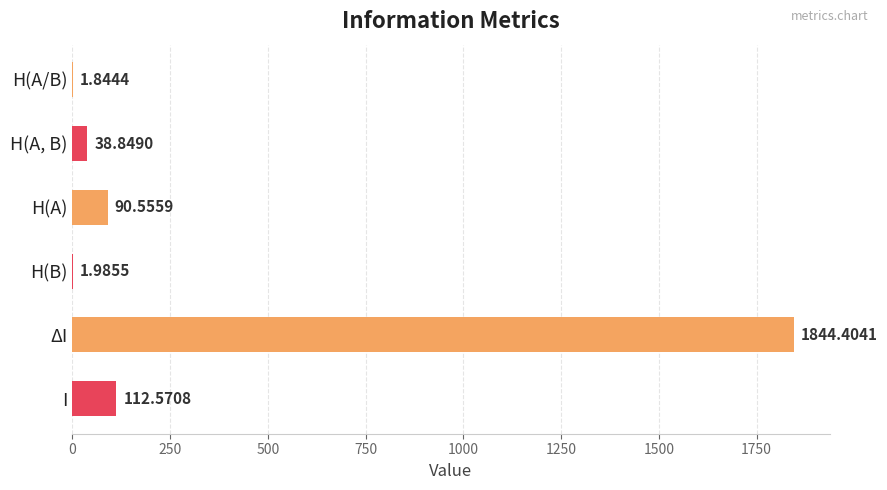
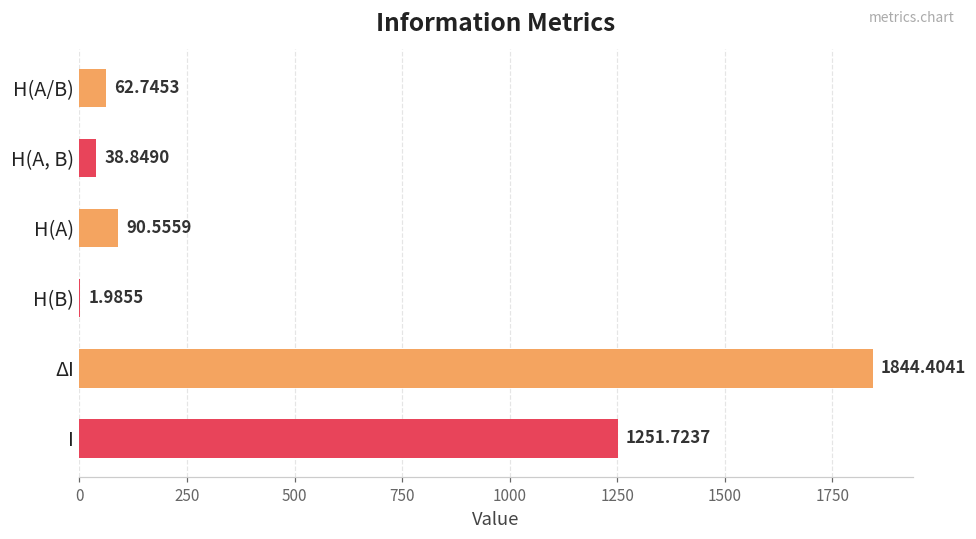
H(A/B): 1.8444 -> 62.7453
I: 112.5708 -> 1251.7237
